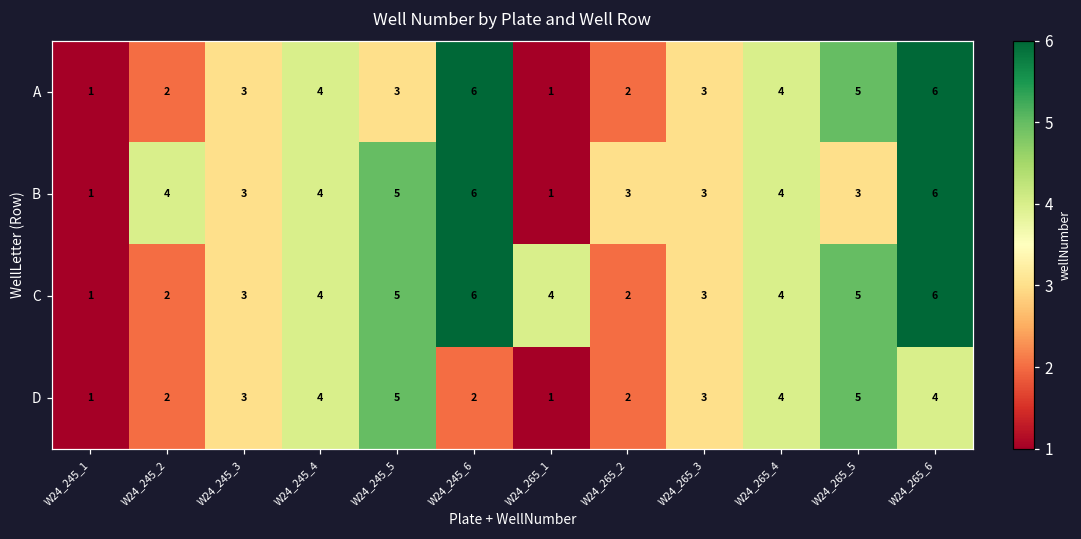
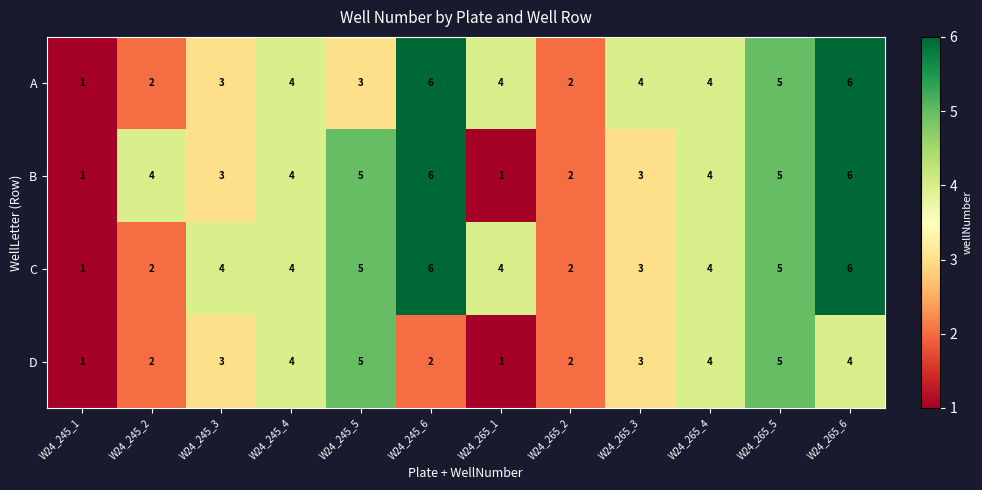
A, W24_265_1: 1 -> 4
A, W24_265_3: 3 -> 4
B, W24_265_2: 3 -> 2
B, W24_265_5: 3 -> 5
C, W24_245_3: 3 -> 4
